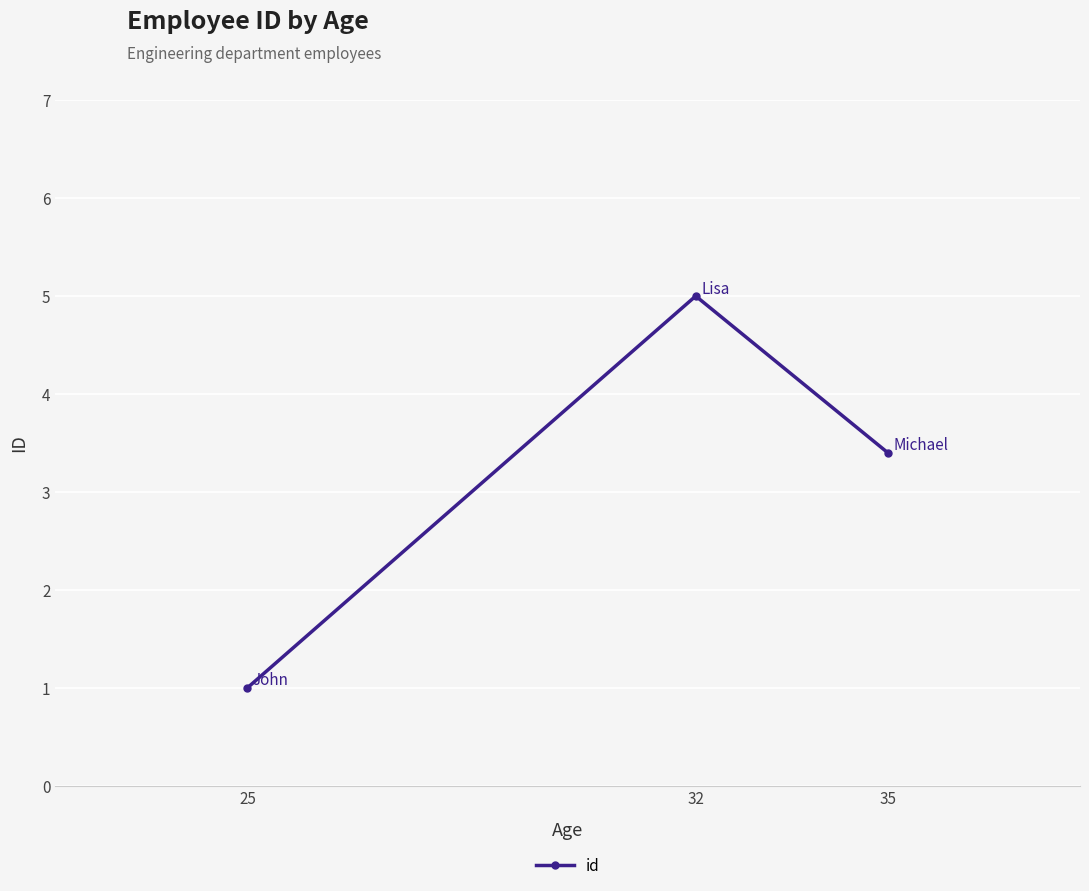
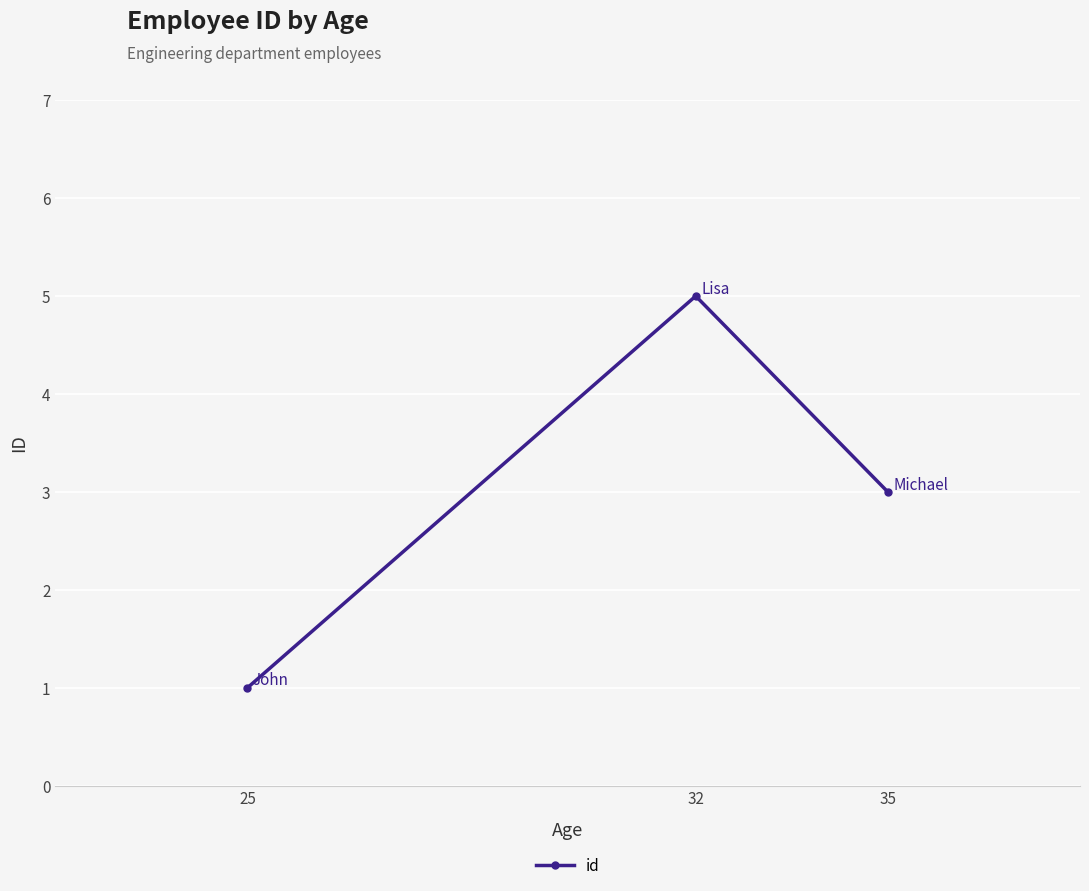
35: 3.4 -> 3.0
